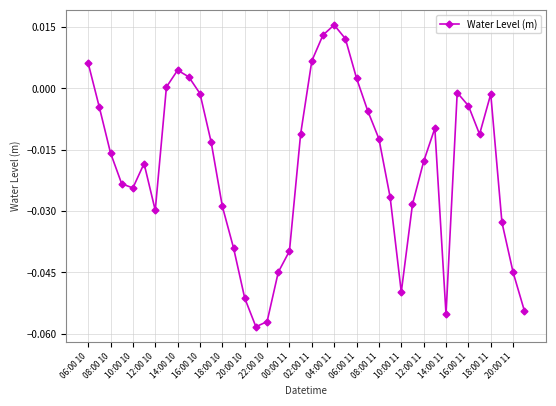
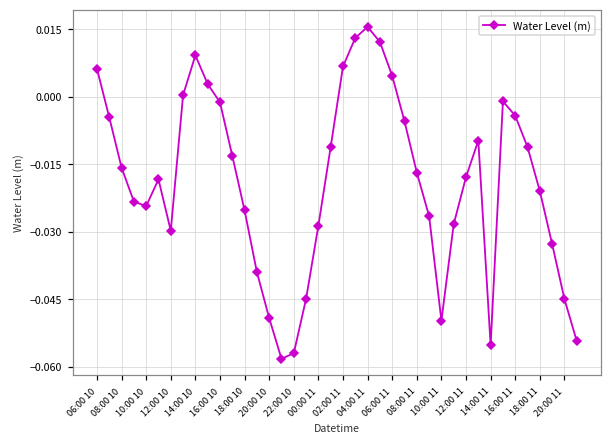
14:00 10: 0.004 -> 0.009
18:00 10: -0.029 -> -0.025
20:00 10: -0.051 -> -0.049
00:00 11: -0.040 -> -0.029
06:00 11: 0.002 -> 0.005
08:00 11: -0.012 -> -0.017
18:00 11: -0.001 -> -0.021
